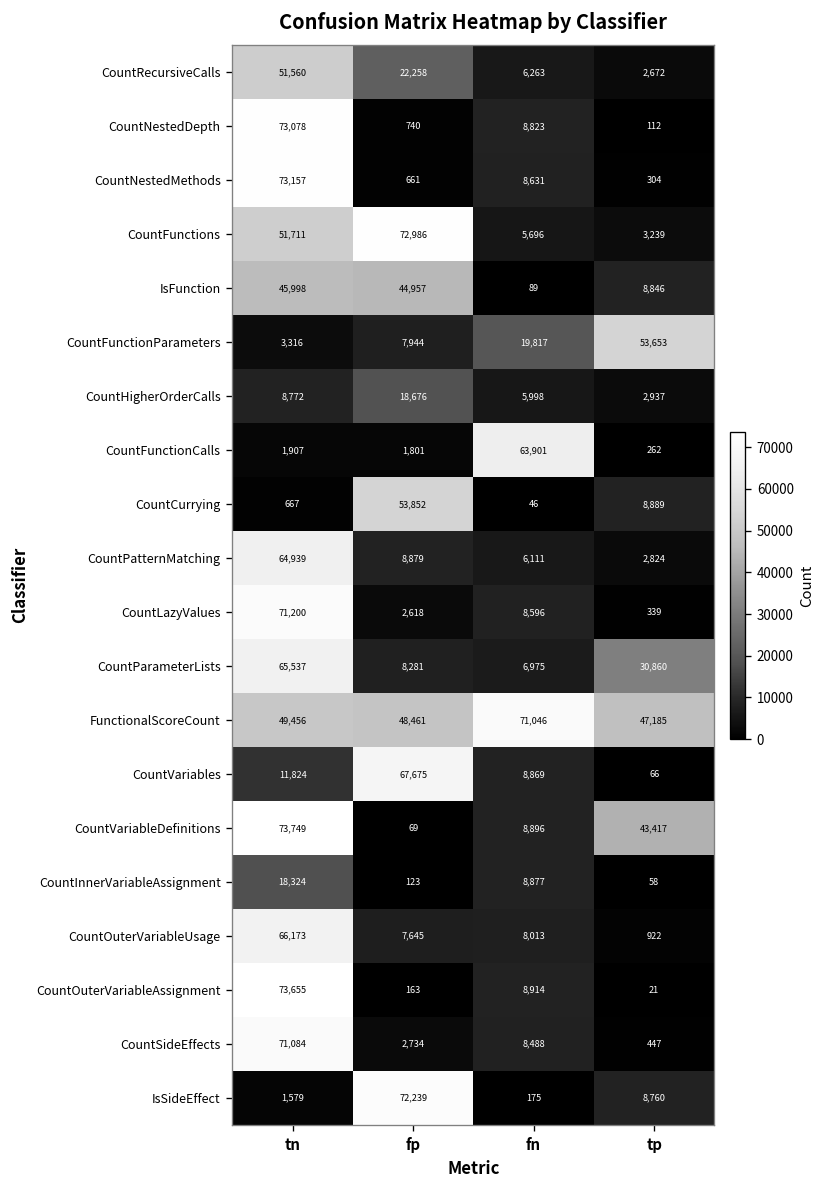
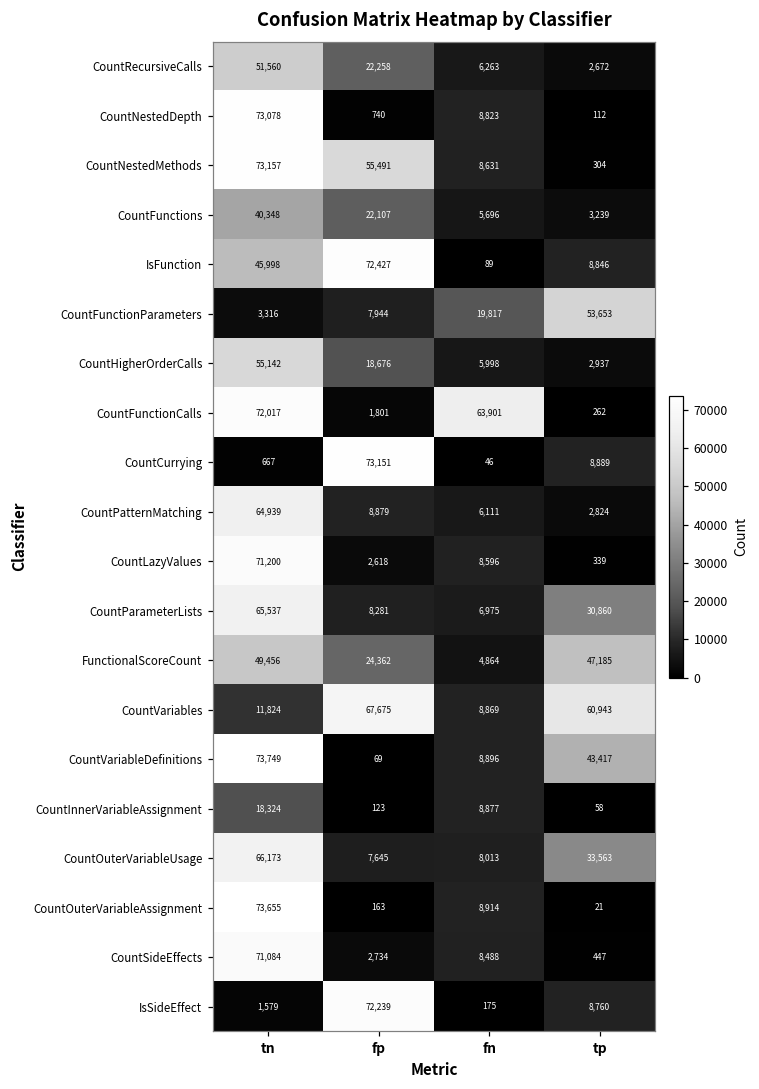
CountNestedMethods, fp: 661 -> 55,491
CountFunctions, tn: 51,711 -> 40,348
CountFunctions, fp: 72,986 -> 22,107
IsFunction, fp: 44,957 -> 72,427
CountHigherOrderCalls, tn: 8,772 -> 55,142
CountFunctionCalls, tn: 1,907 -> 72,017
CountCurrying, fp: 53,852 -> 73,151
FunctionalScoreCount, fp: 48,461 -> 24,362
FunctionalScoreCount, fn: 71,046 -> 4,864
CountVariables, tp: 66 -> 60,943
CountOuterVariableUsage, tp: 922 -> 33,563
